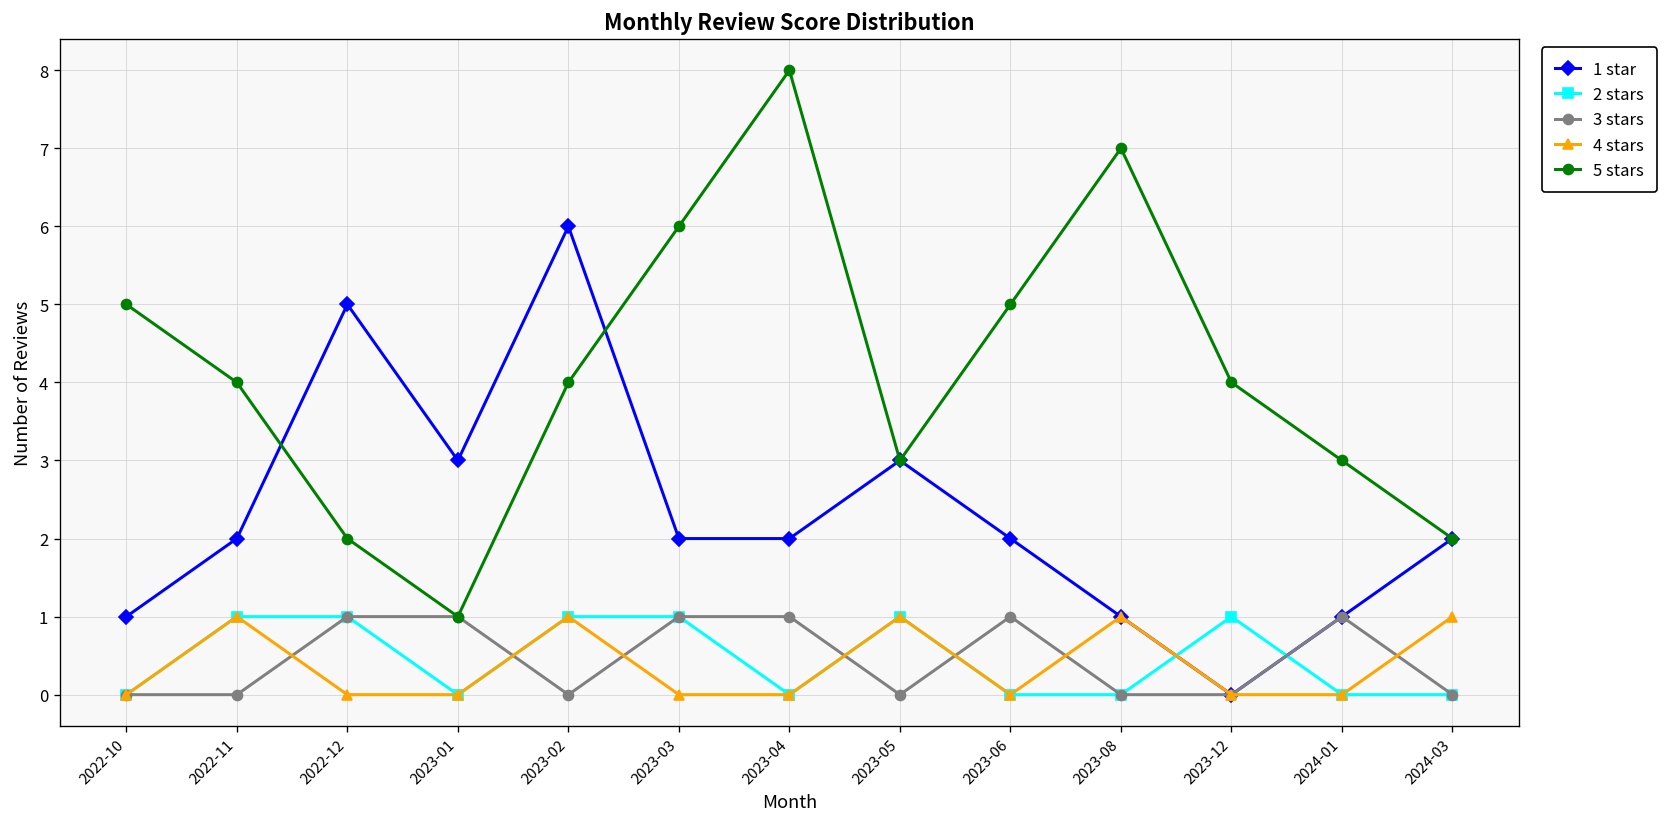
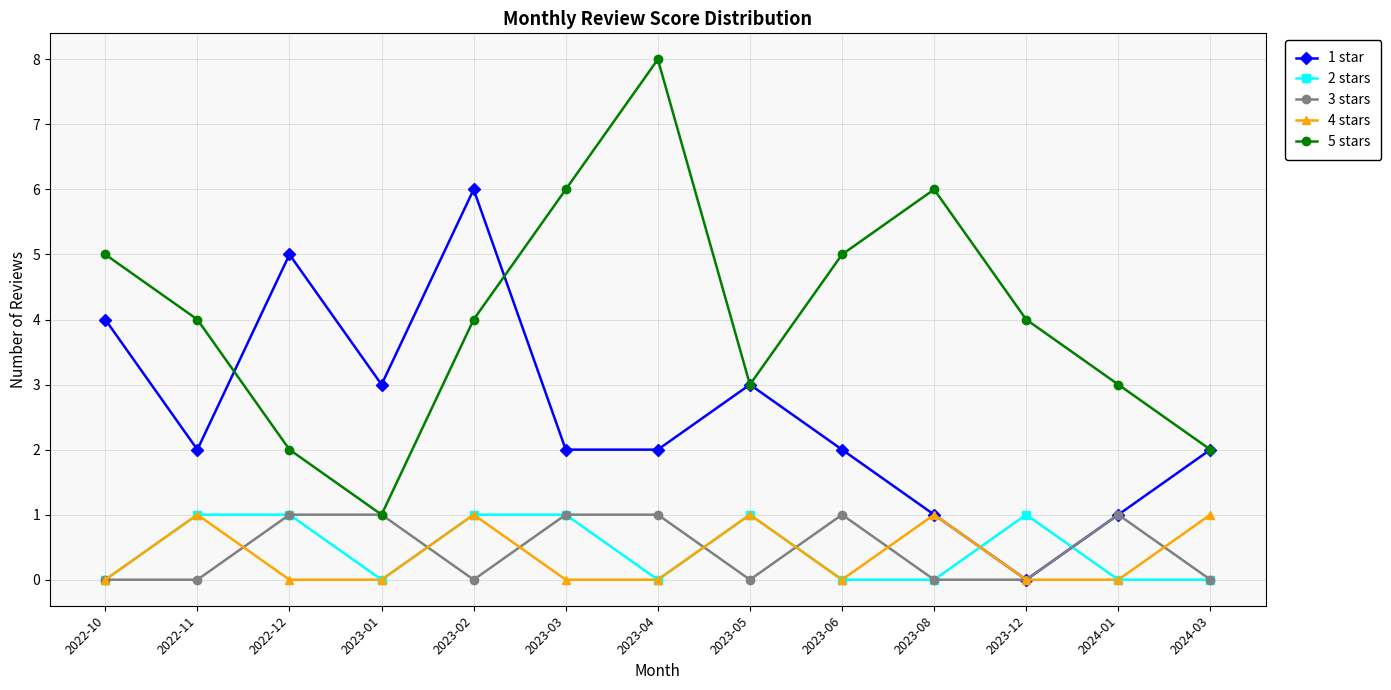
1 star, 2022-10: 1 -> 4
5 stars, 2023-08: 7 -> 6
